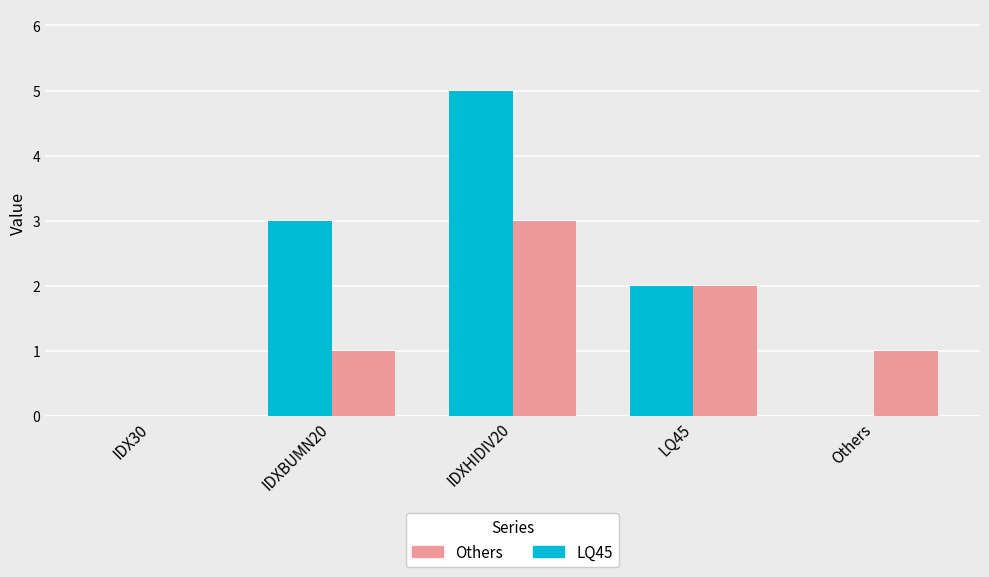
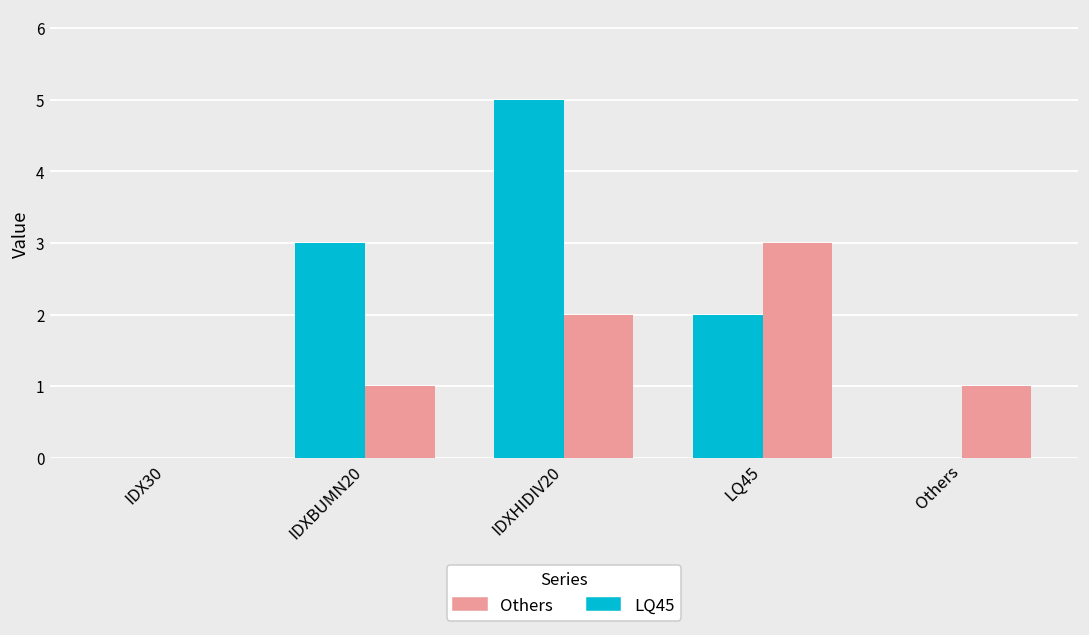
Others, IDXHIDIV20: 3 -> 2
Others, LQ45: 2 -> 3
